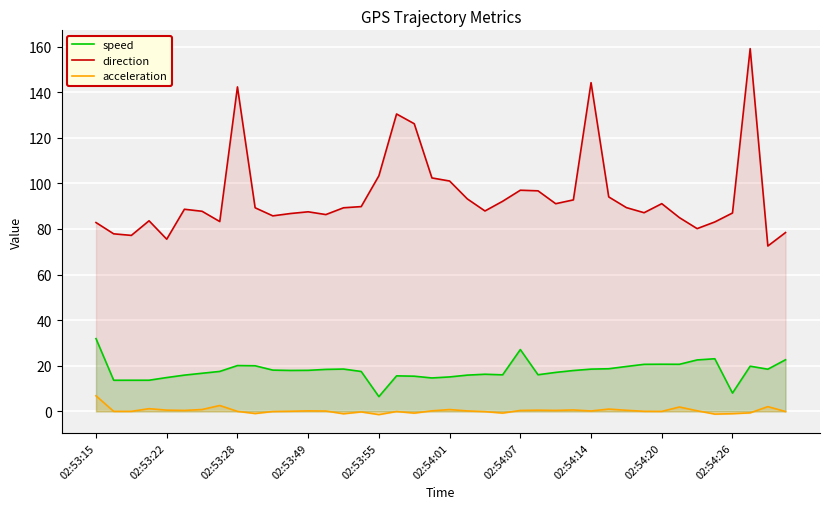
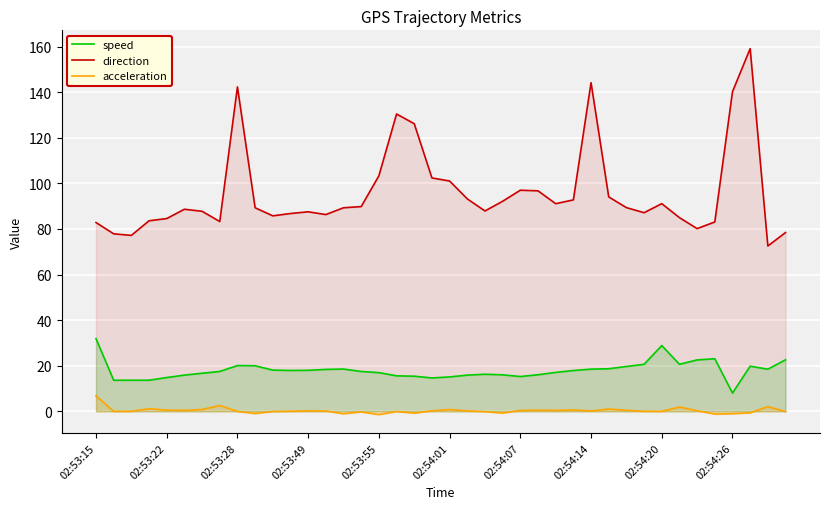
direction, 02:53:22: 76 -> 85
speed, 02:53:55: 6 -> 17
speed, 02:54:07: 27 -> 15
speed, 02:54:20: 21 -> 29
direction, 02:54:26: 87 -> 140
